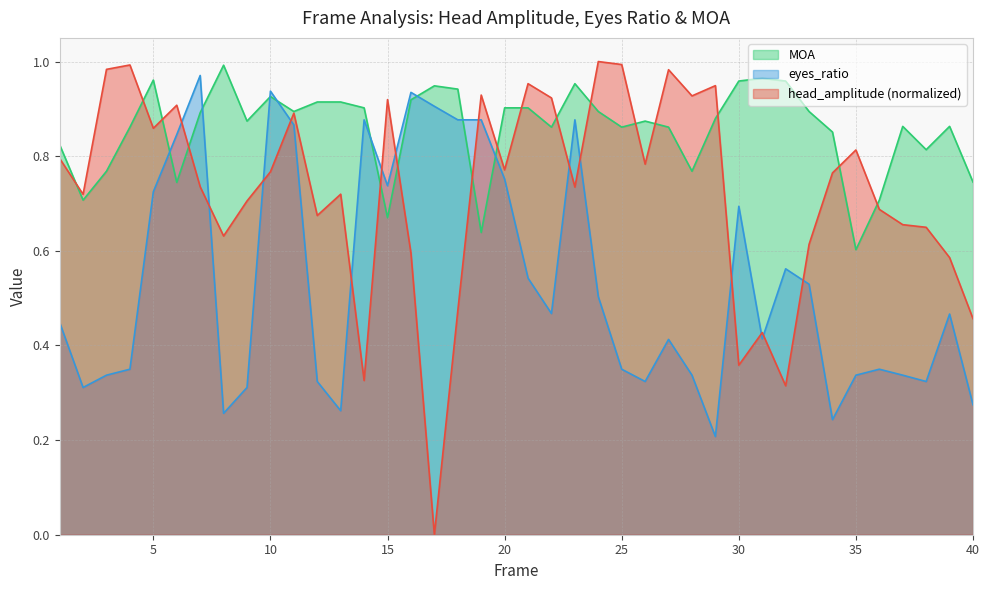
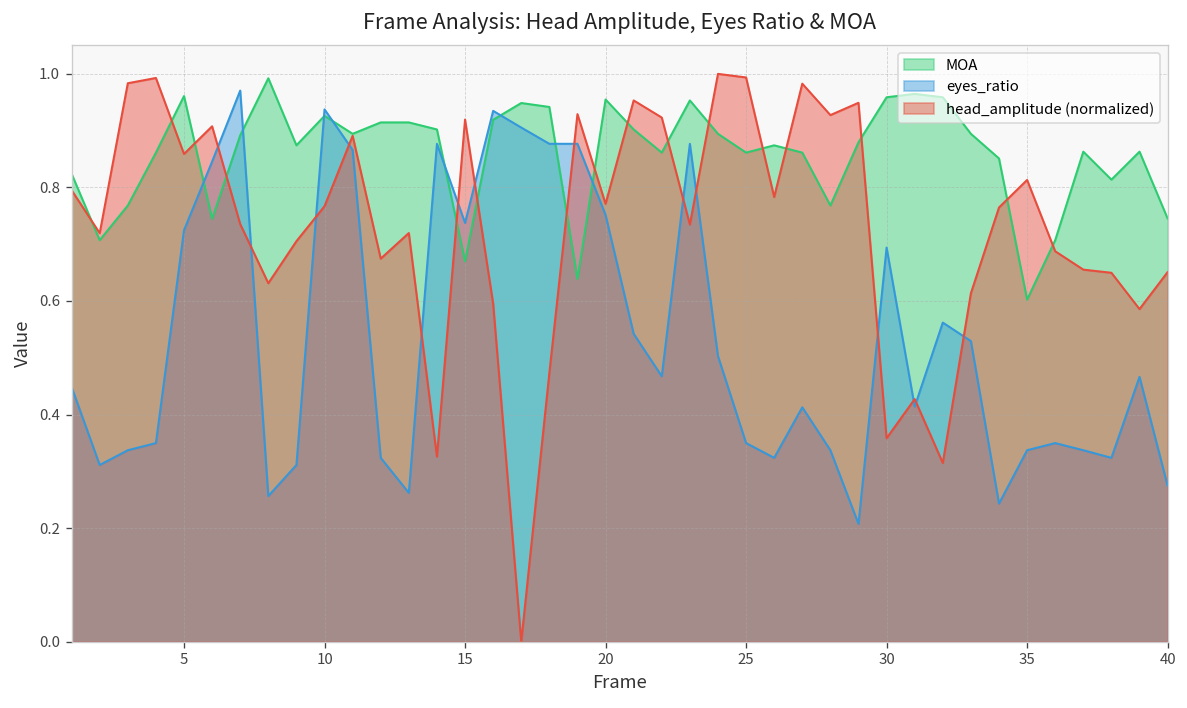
MOA, 20: 0.90 -> 0.95
head_amplitude (normalized), 40: 0.46 -> 0.65
